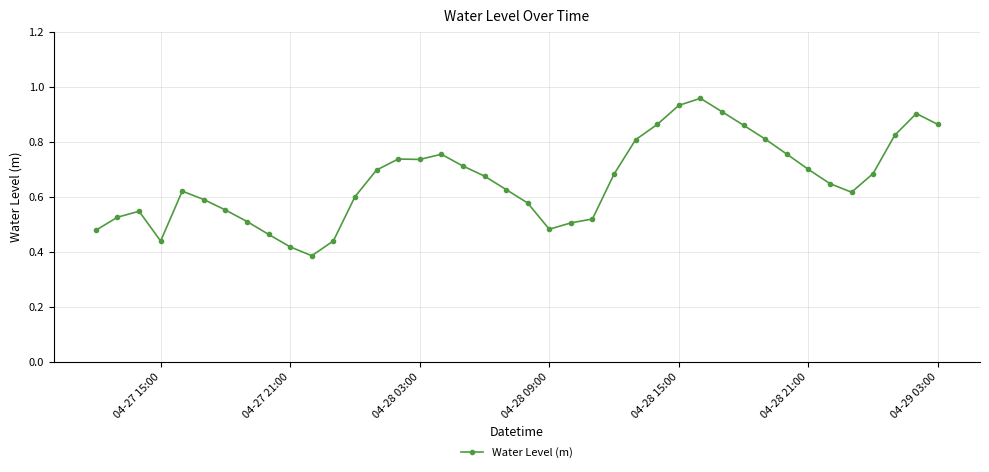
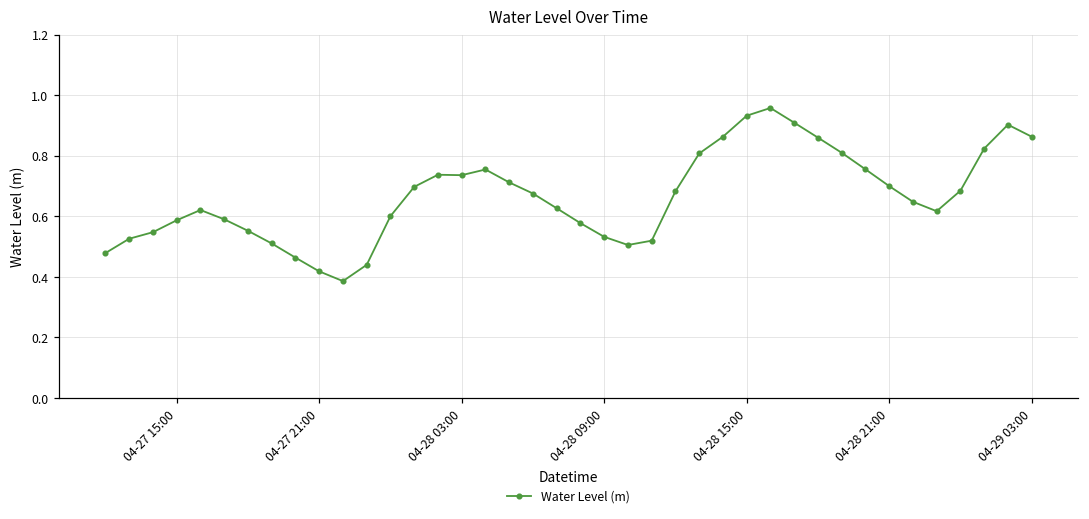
04-27 15:00: 0.44 -> 0.59
04-28 09:00: 0.48 -> 0.53
